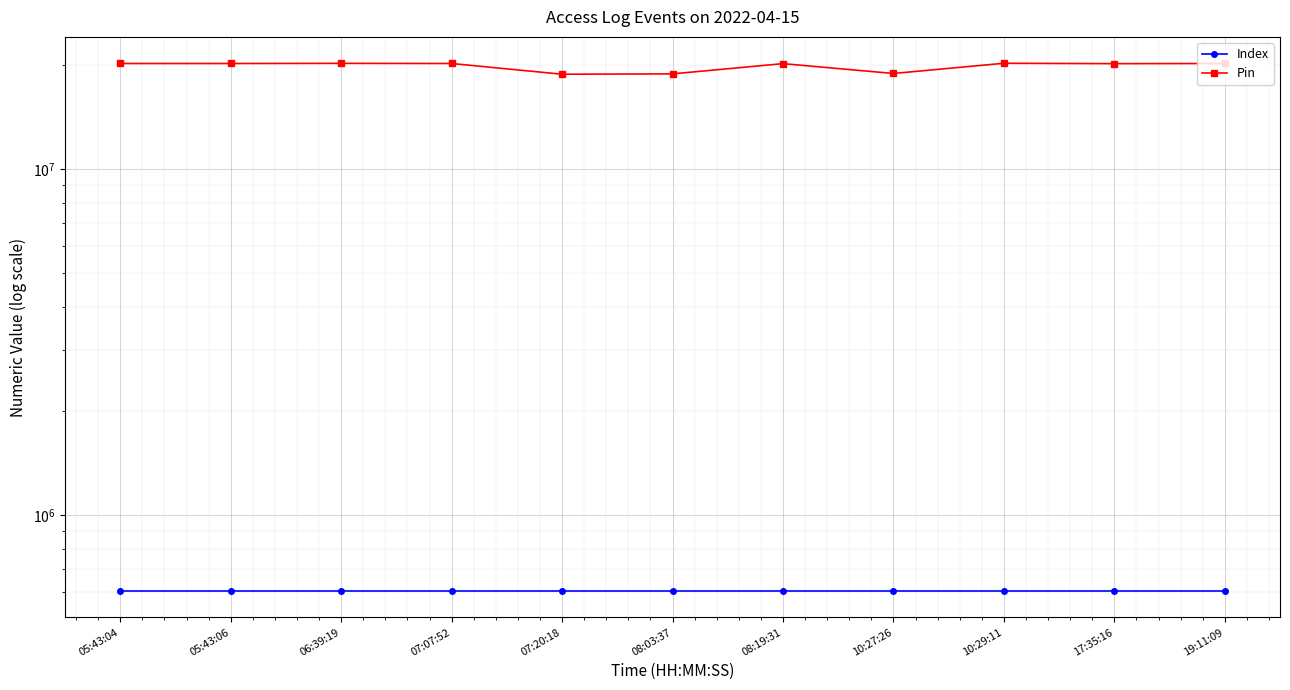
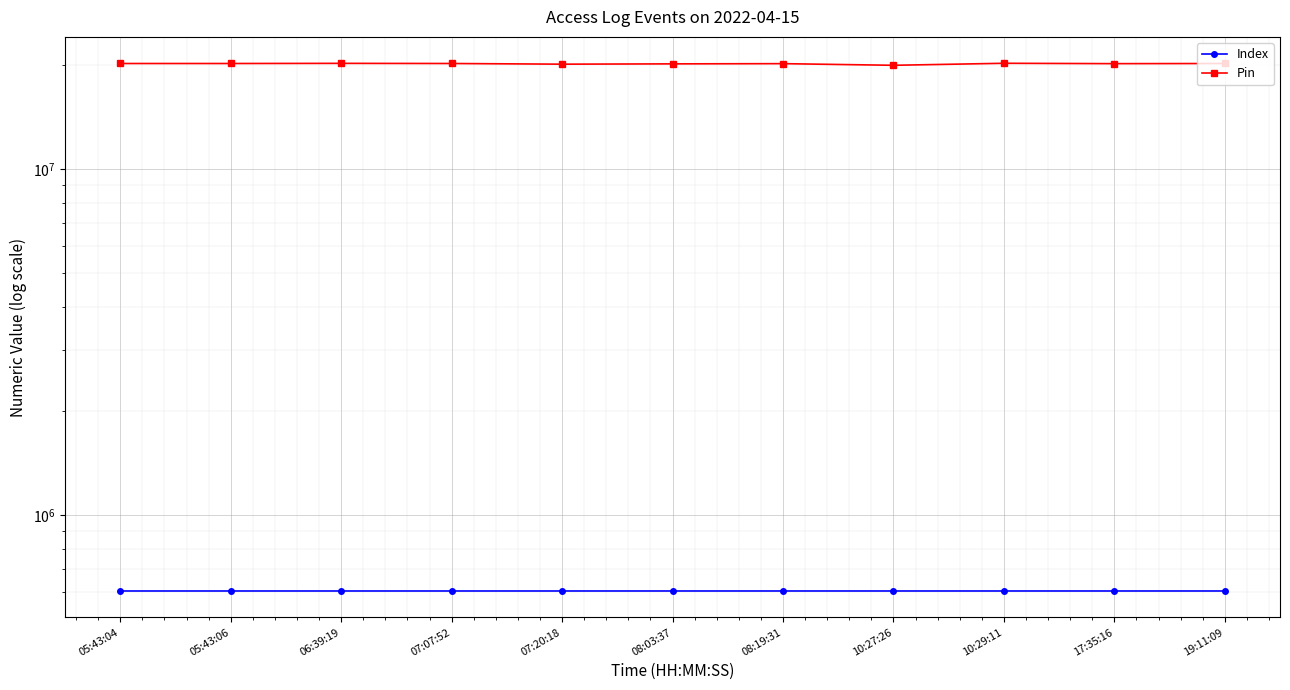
Pin, 07:20:18: 19000000 -> 20000000
Pin, 08:03:37: 19000000 -> 20000000
Pin, 10:27:26: 19000000 -> 20000000
